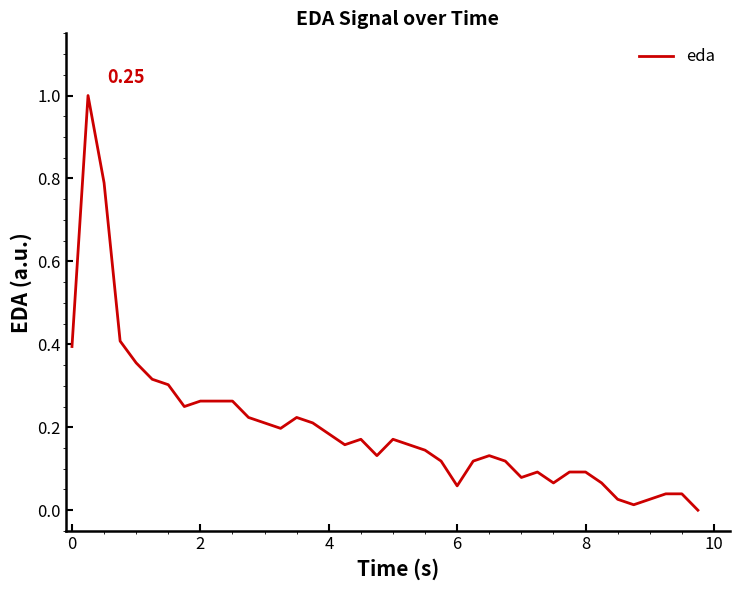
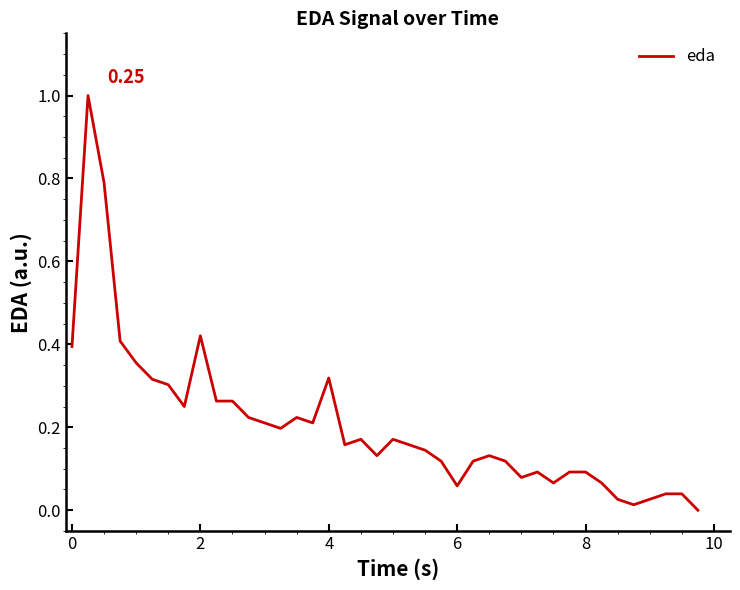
2: 0.26 -> 0.42
4: 0.18 -> 0.32
